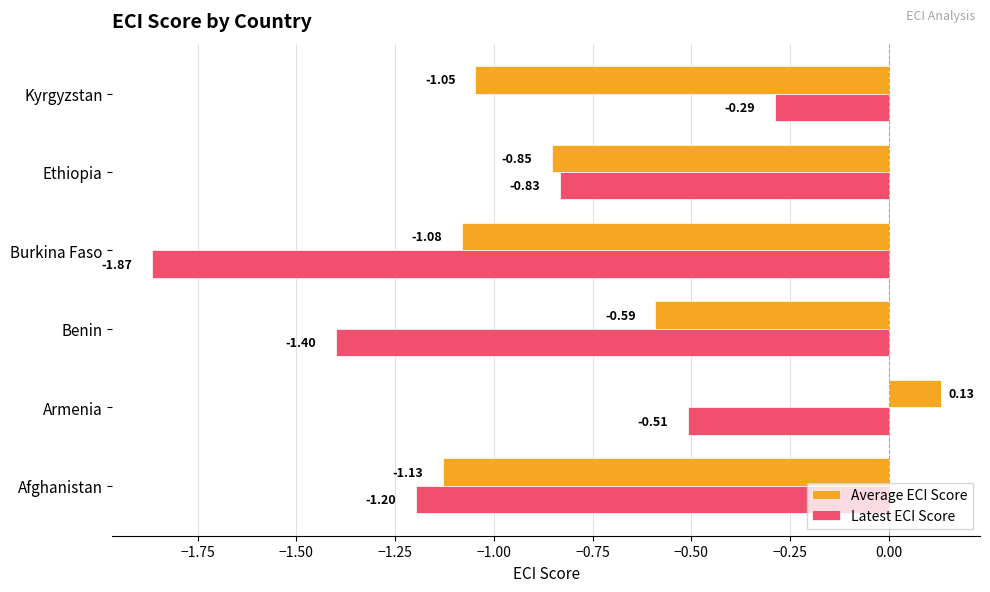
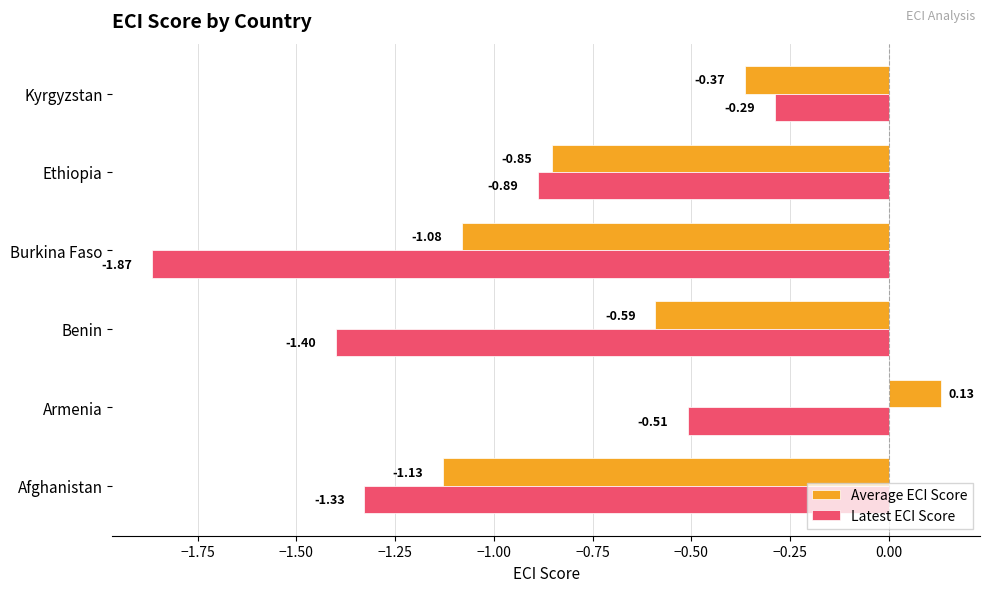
Average ECI Score, Kyrgyzstan: -1.05 -> -0.37
Latest ECI Score, Ethiopia: -0.83 -> -0.89
Latest ECI Score, Afghanistan: -1.20 -> -1.33
